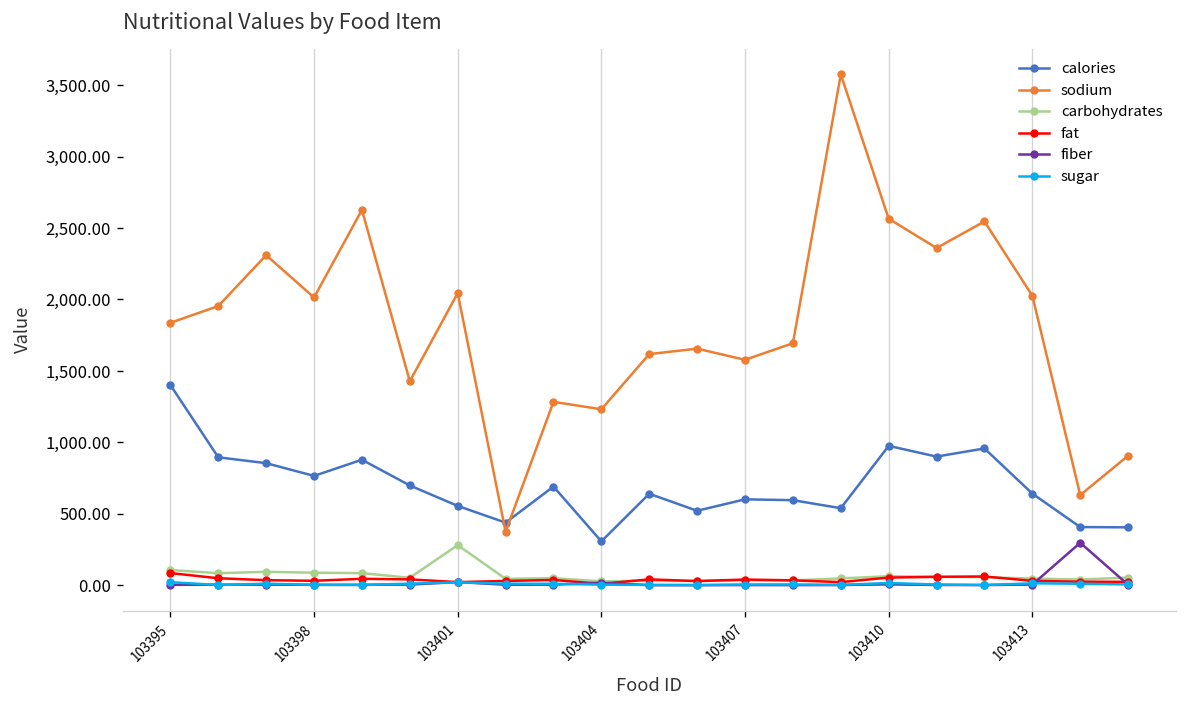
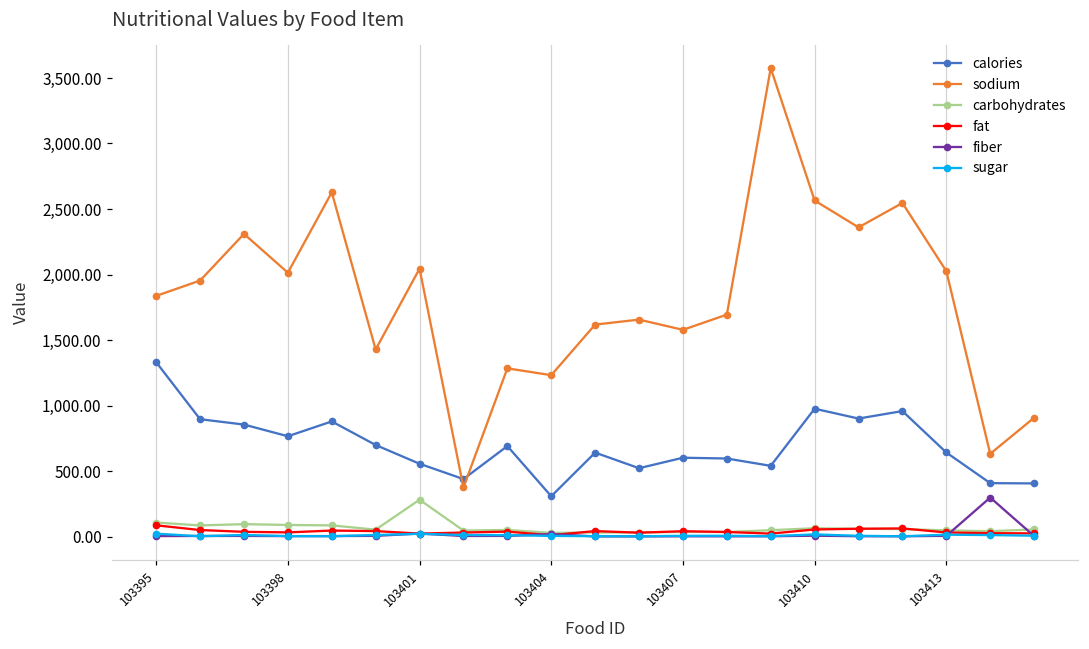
calories, 103395: 1,400 -> 1,330
